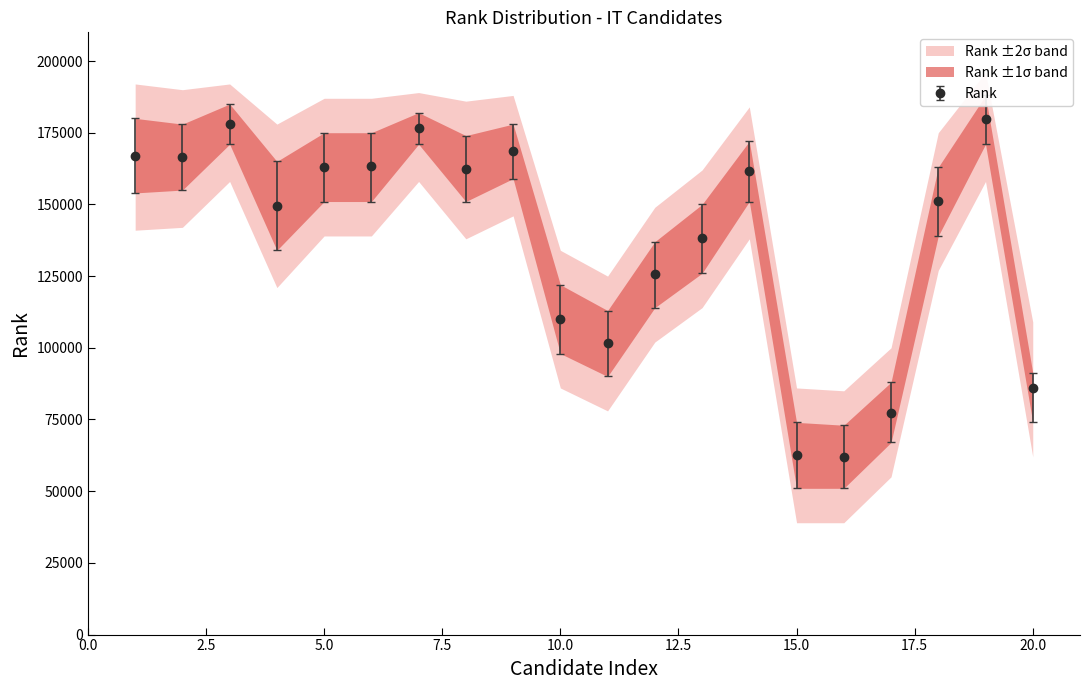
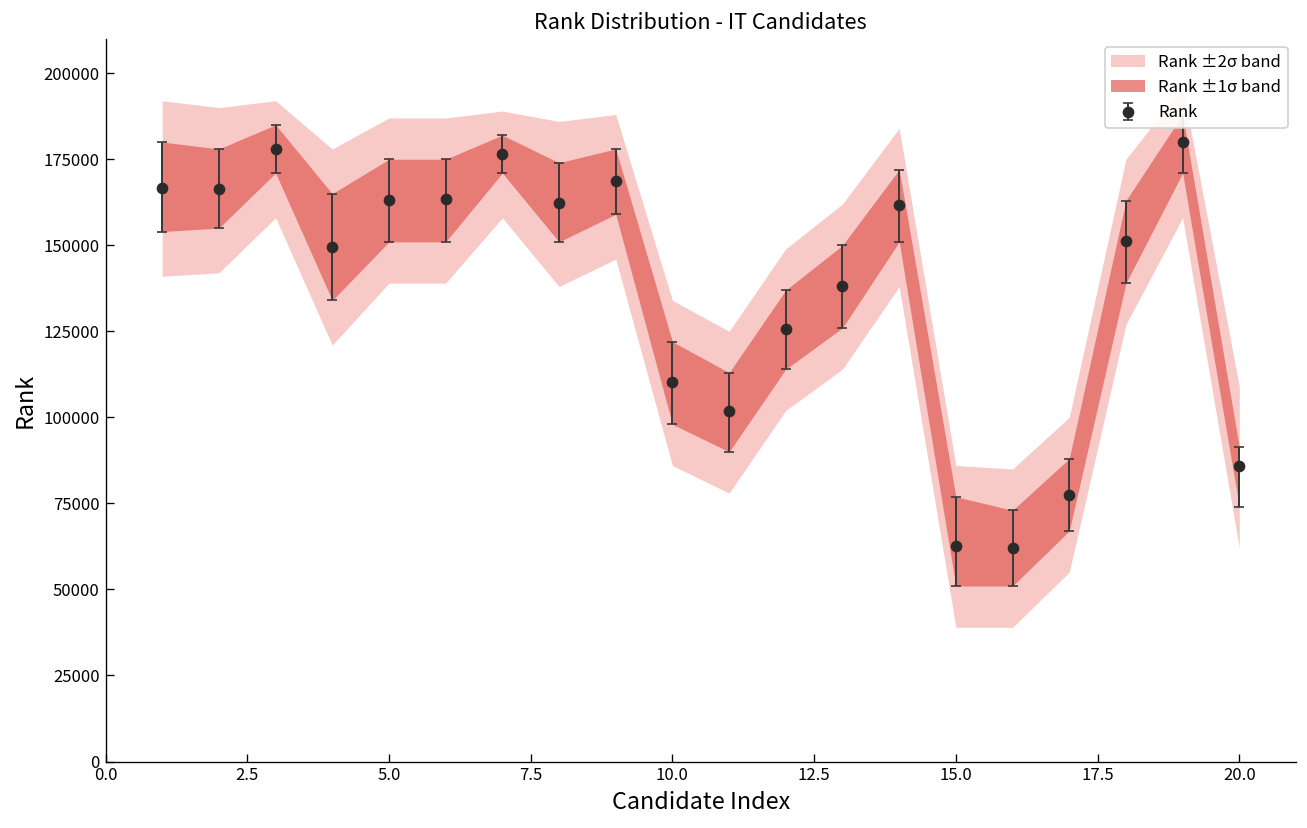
Rank ±1σ band, 15.0: 74000 -> 77000
